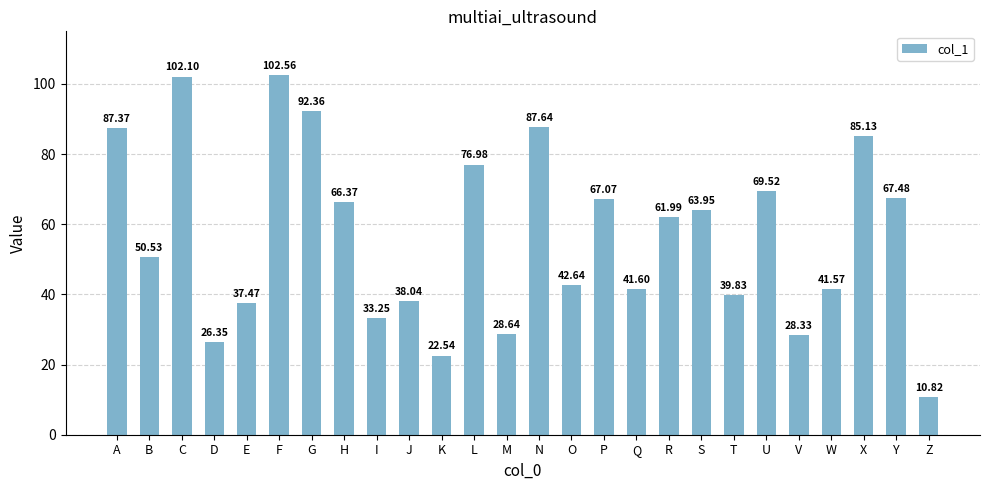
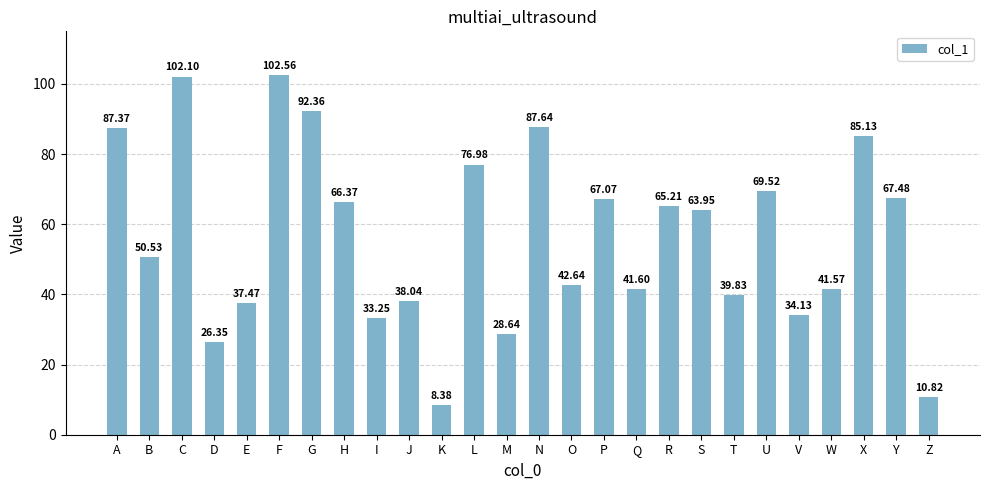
K: 22.54 -> 8.38
R: 61.99 -> 65.21
V: 28.33 -> 34.13
